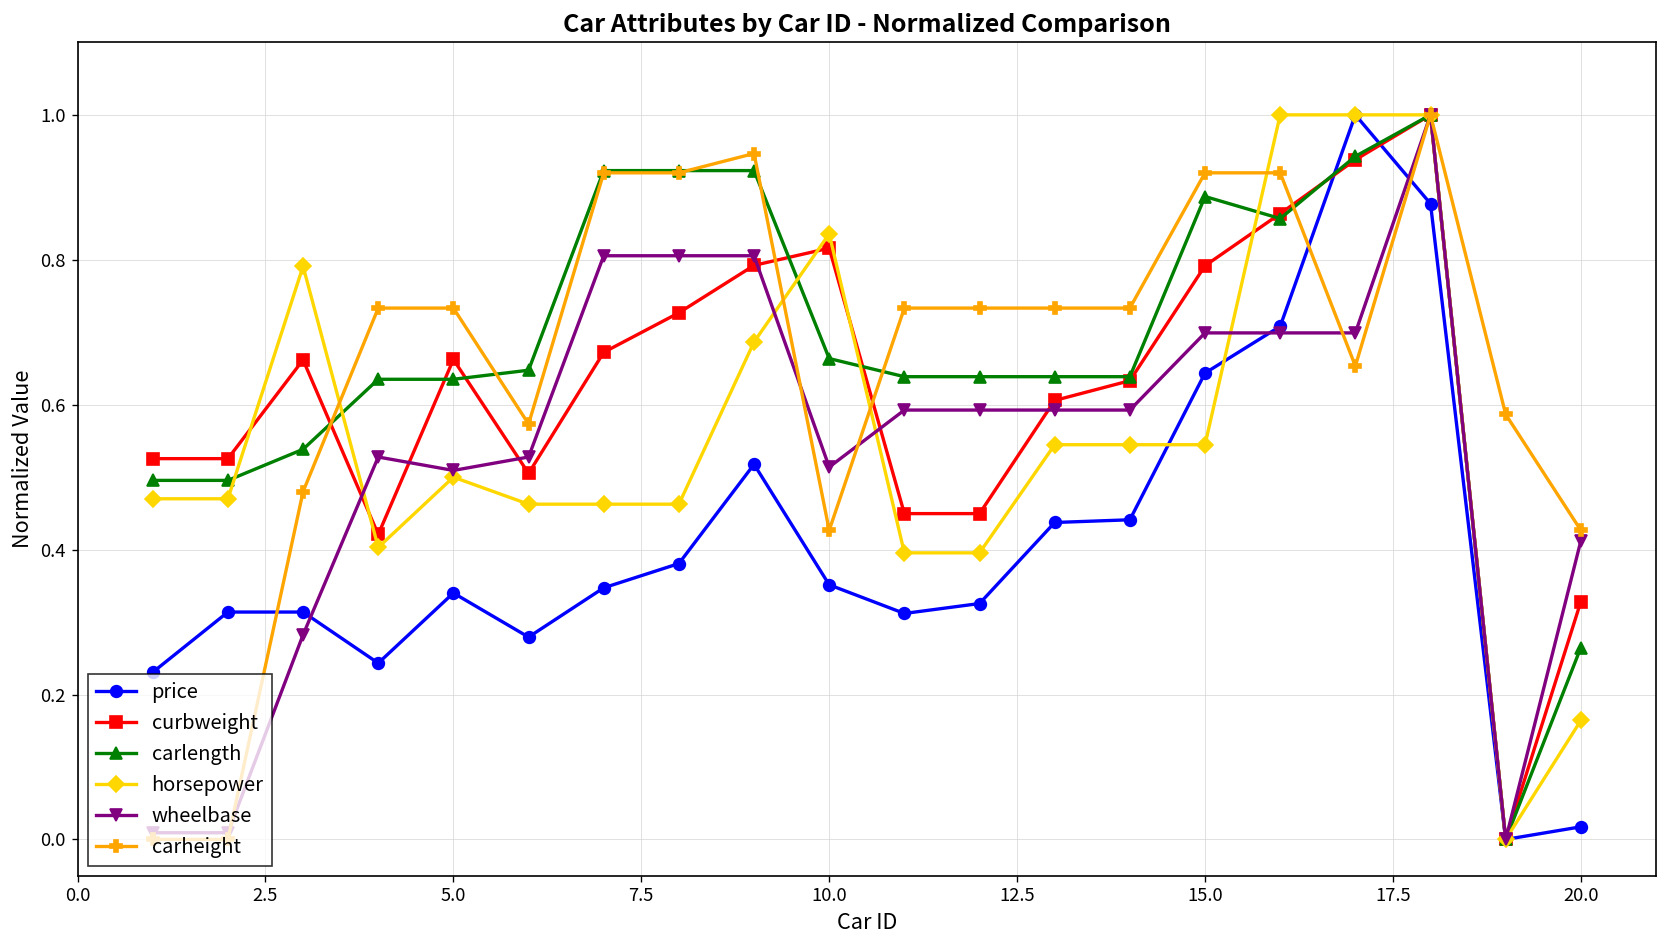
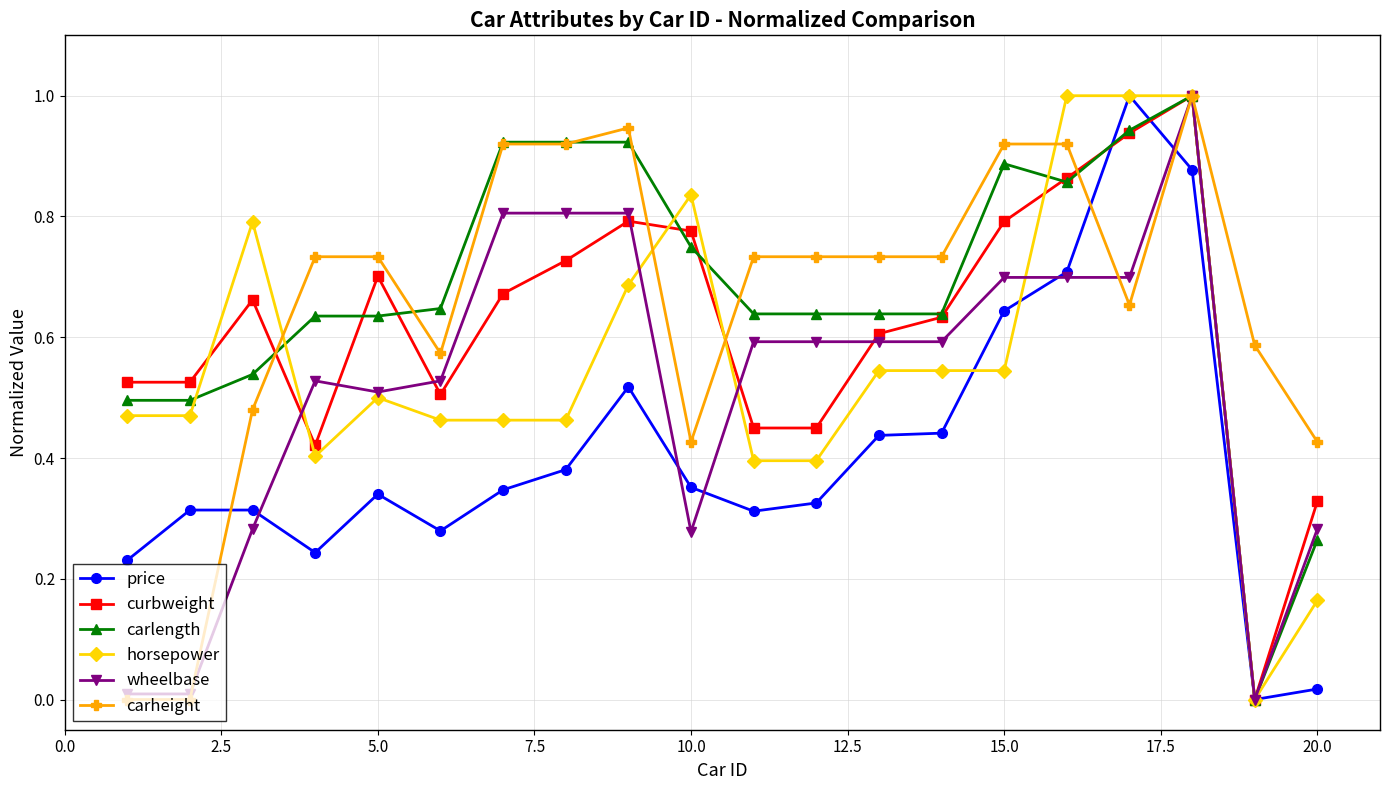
curbweight, 5.0: 0.66 -> 0.70
curbweight, 10.0: 0.82 -> 0.78
carlength, 10.0: 0.66 -> 0.75
wheelbase, 10.0: 0.51 -> 0.28
wheelbase, 20.0: 0.41 -> 0.28
